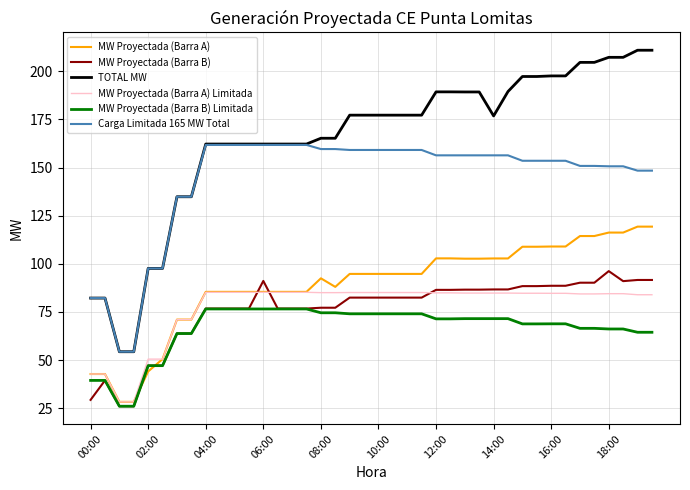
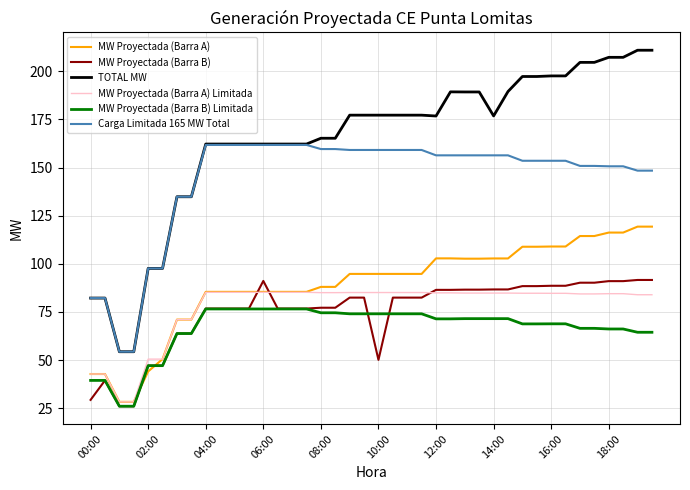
MW Proyectada (Barra A), 08:00: 92 -> 88
MW Proyectada (Barra B), 10:00: 82 -> 50
TOTAL MW, 12:00: 189 -> 177
MW Proyectada (Barra B), 18:00: 96 -> 91
